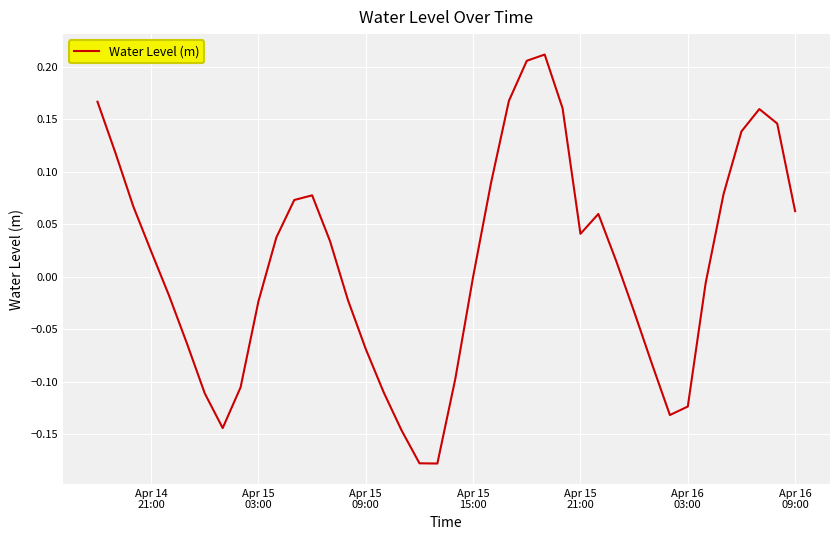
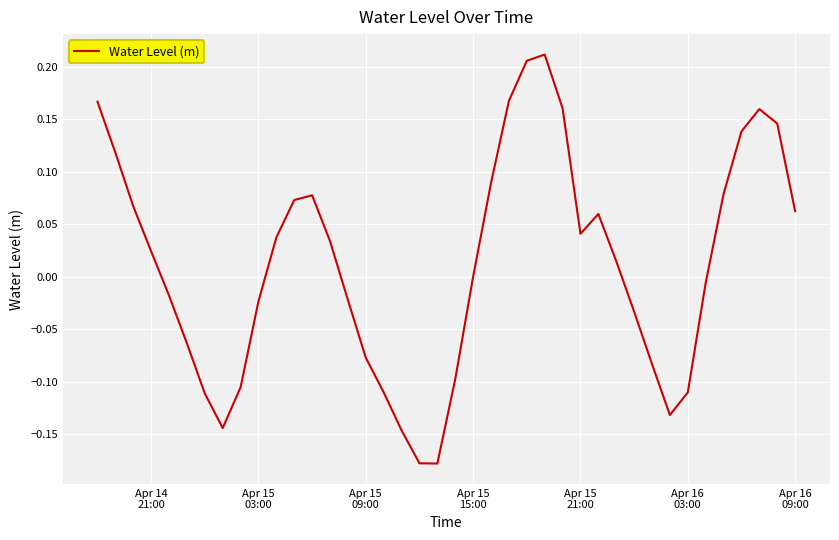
Apr 15 09:00: -0.069 -> -0.077
Apr 16 03:00: -0.124 -> -0.110
